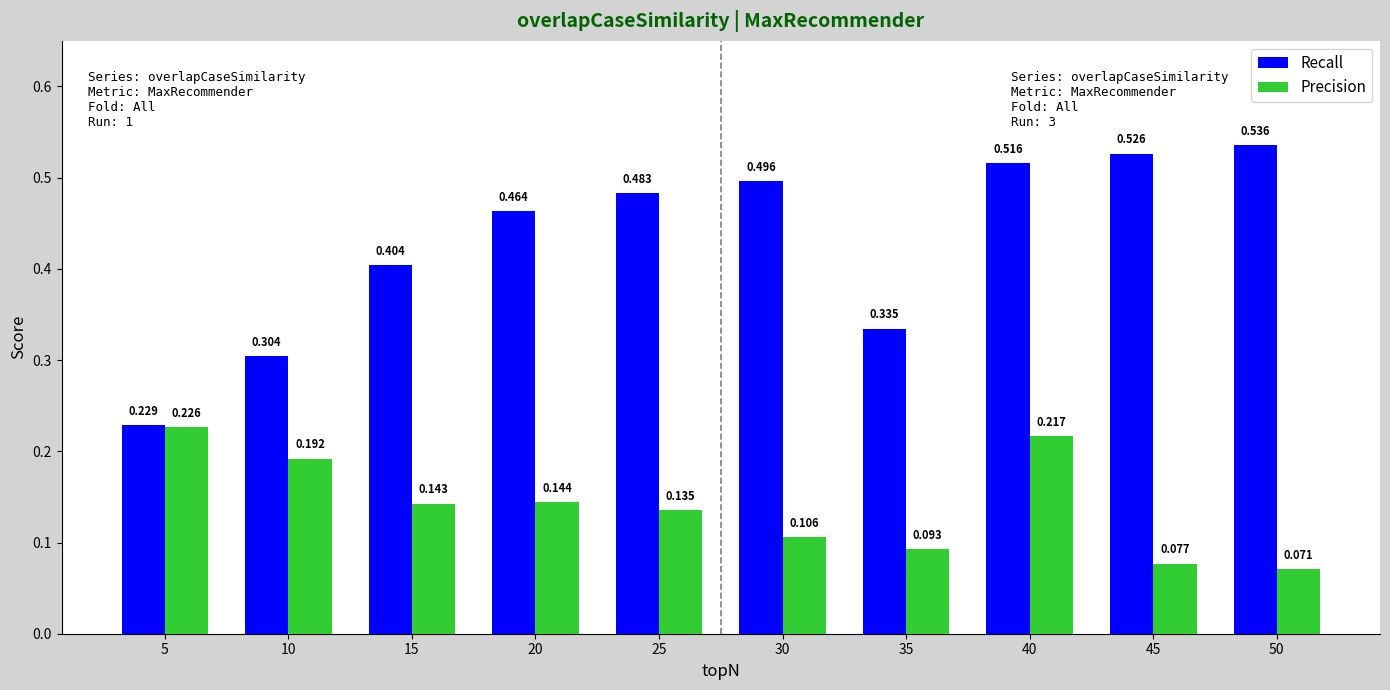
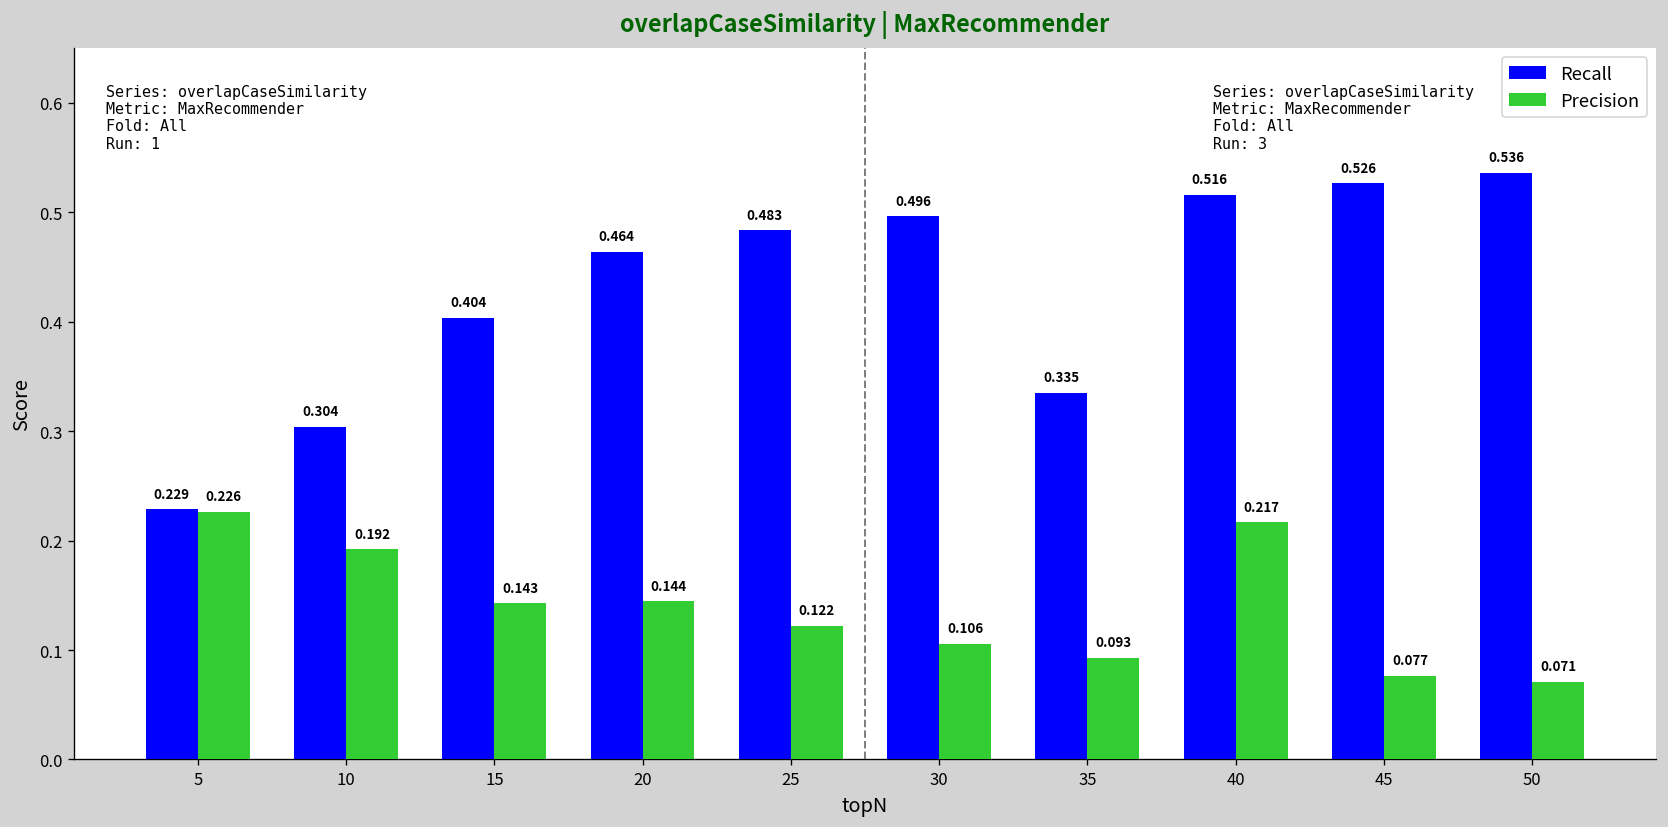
Precision, 25: 0.135 -> 0.122
